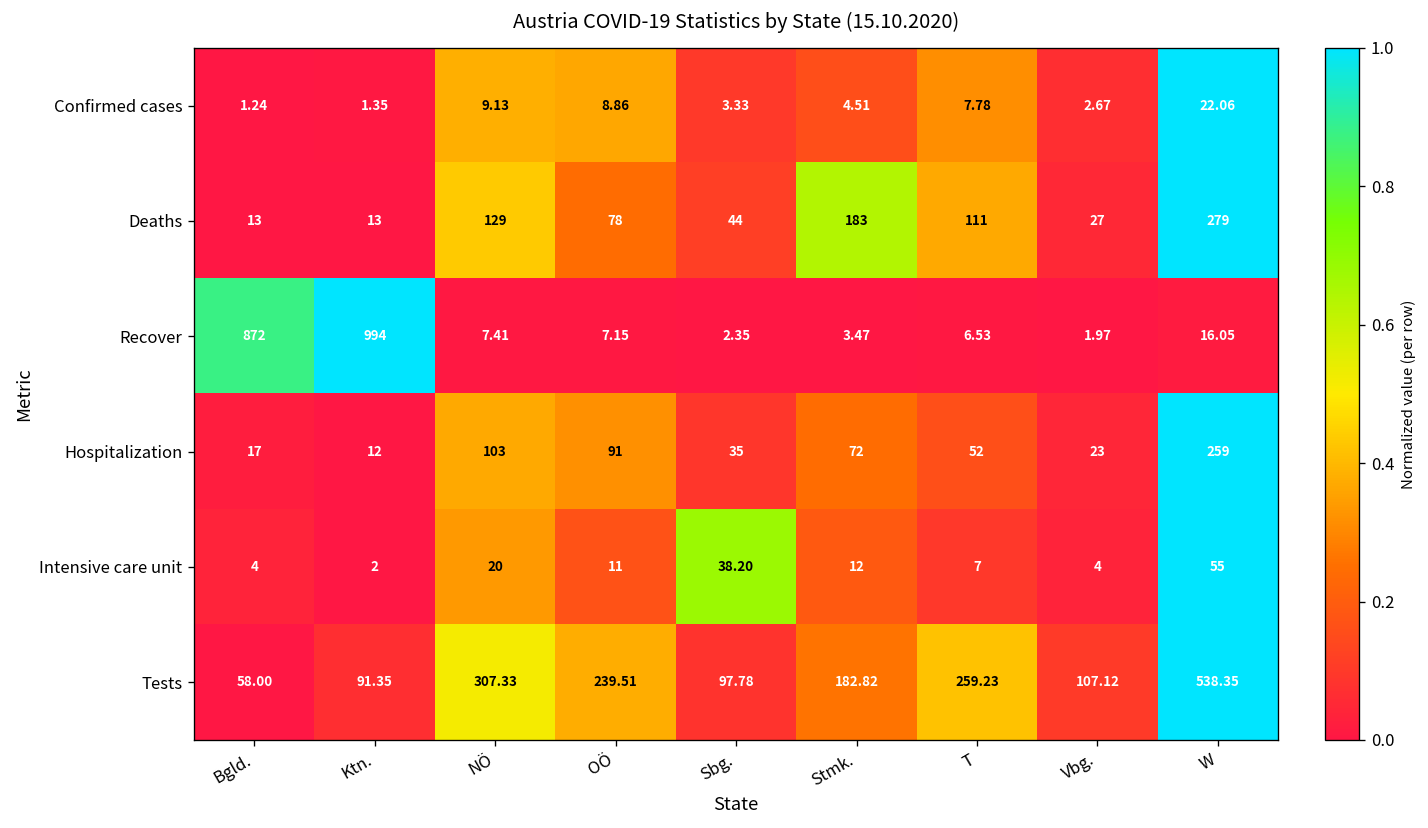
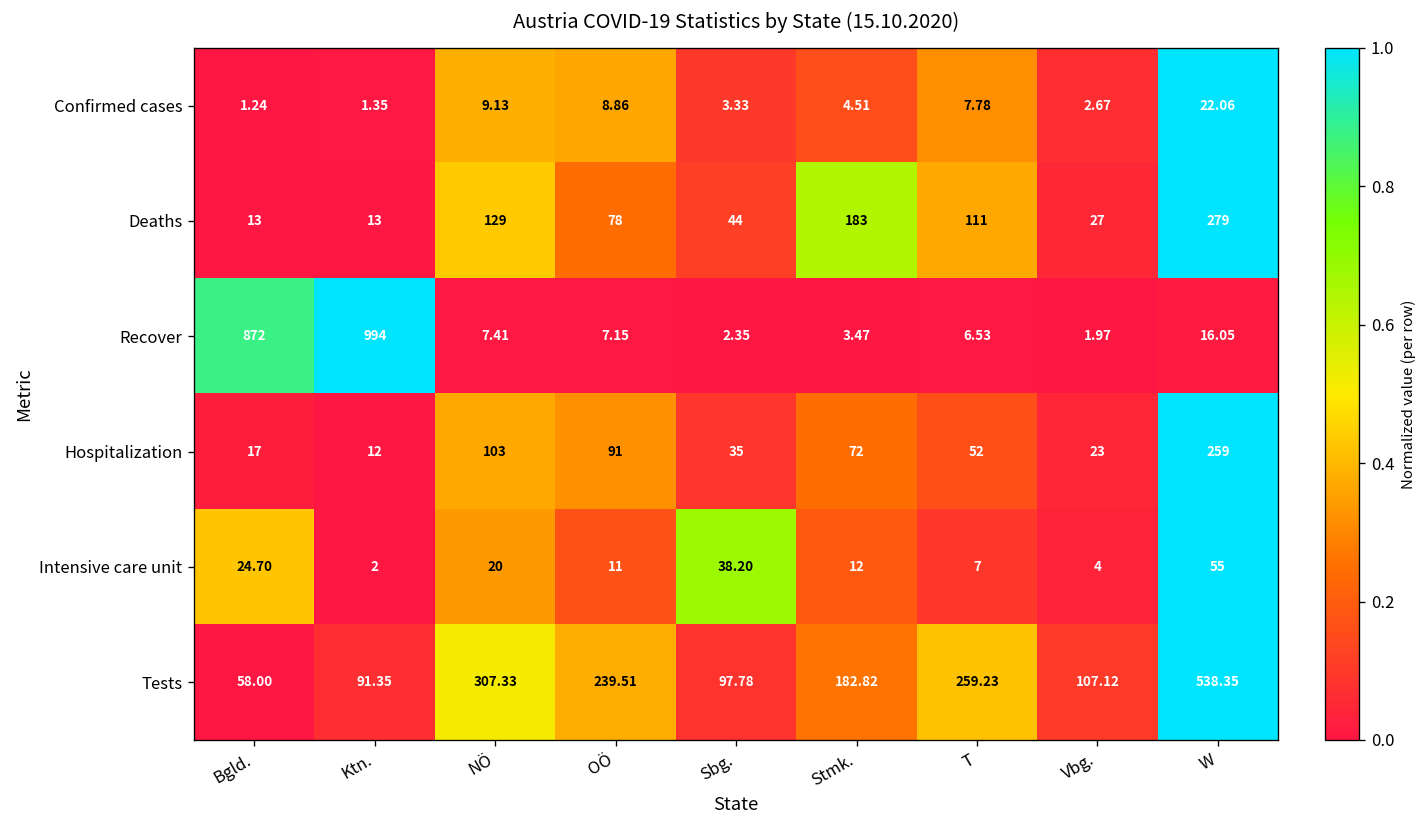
Intensive care unit, Bgld.: 4 -> 24.70
